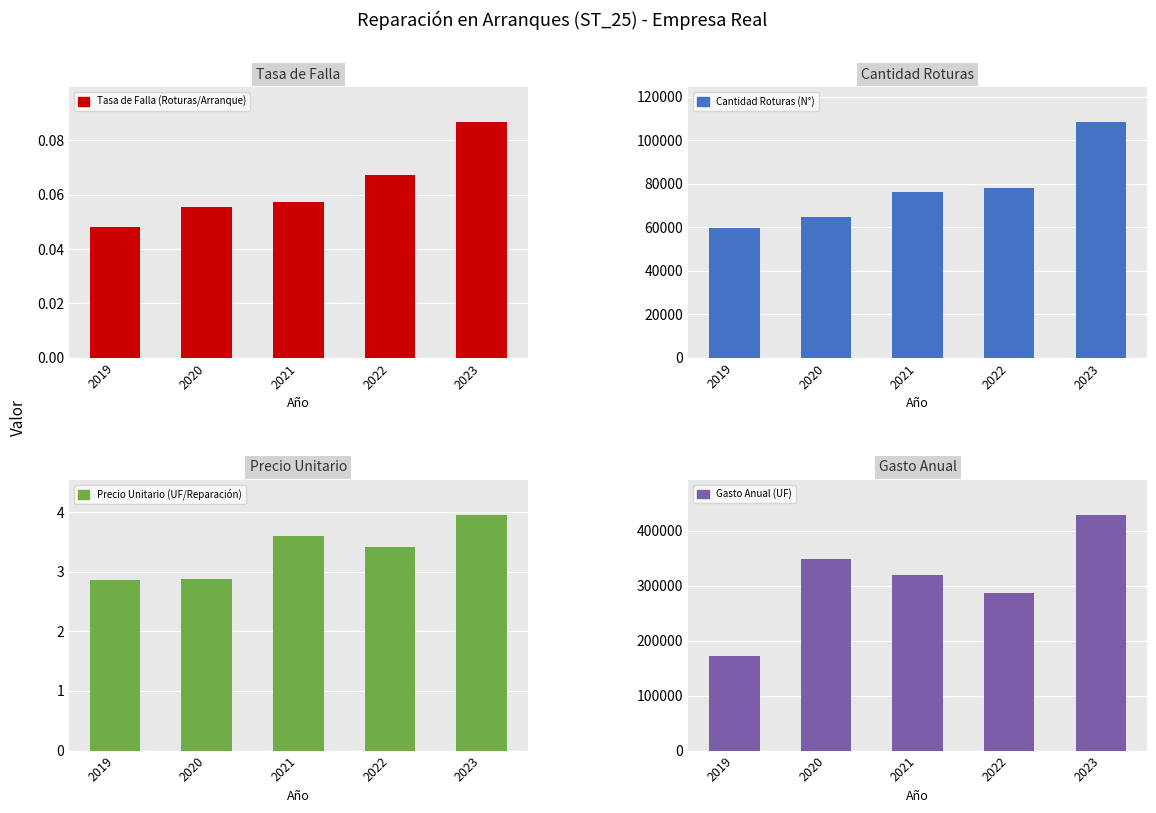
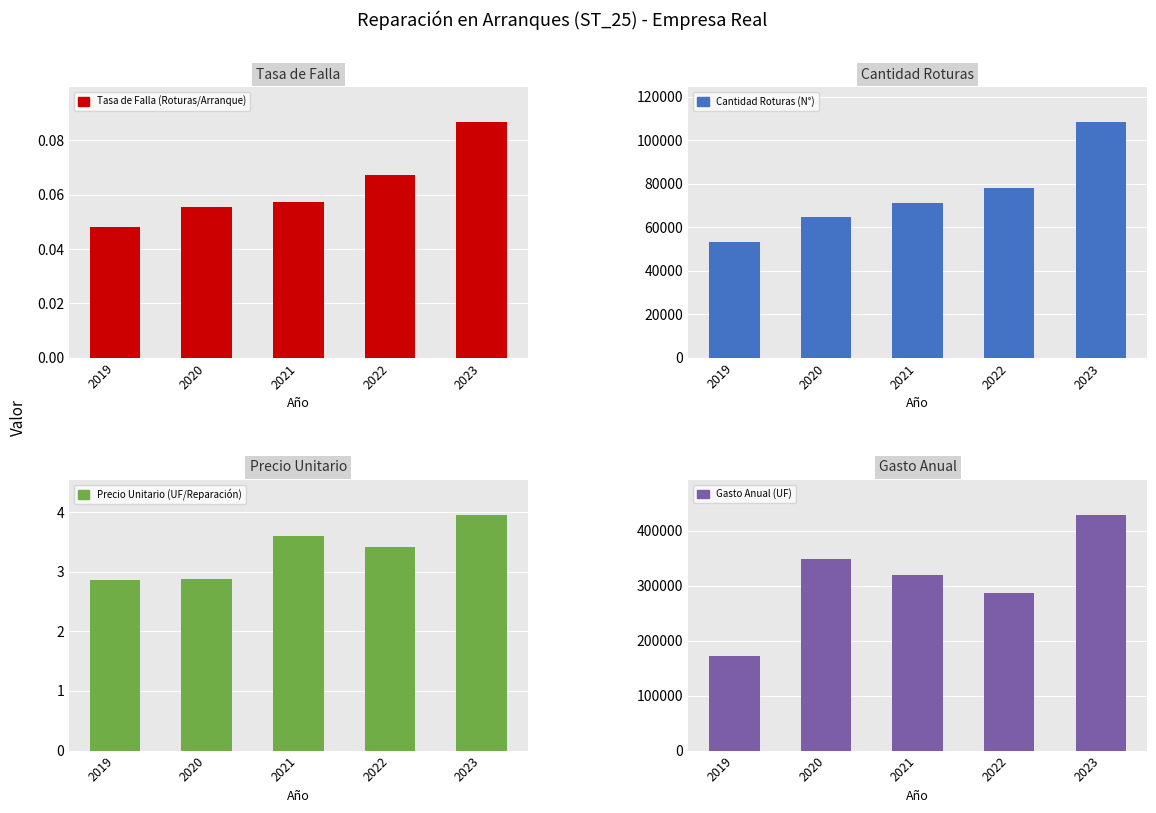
Cantidad Roturas, 2019: 60000 -> 53000
Cantidad Roturas, 2021: 76000 -> 71000
